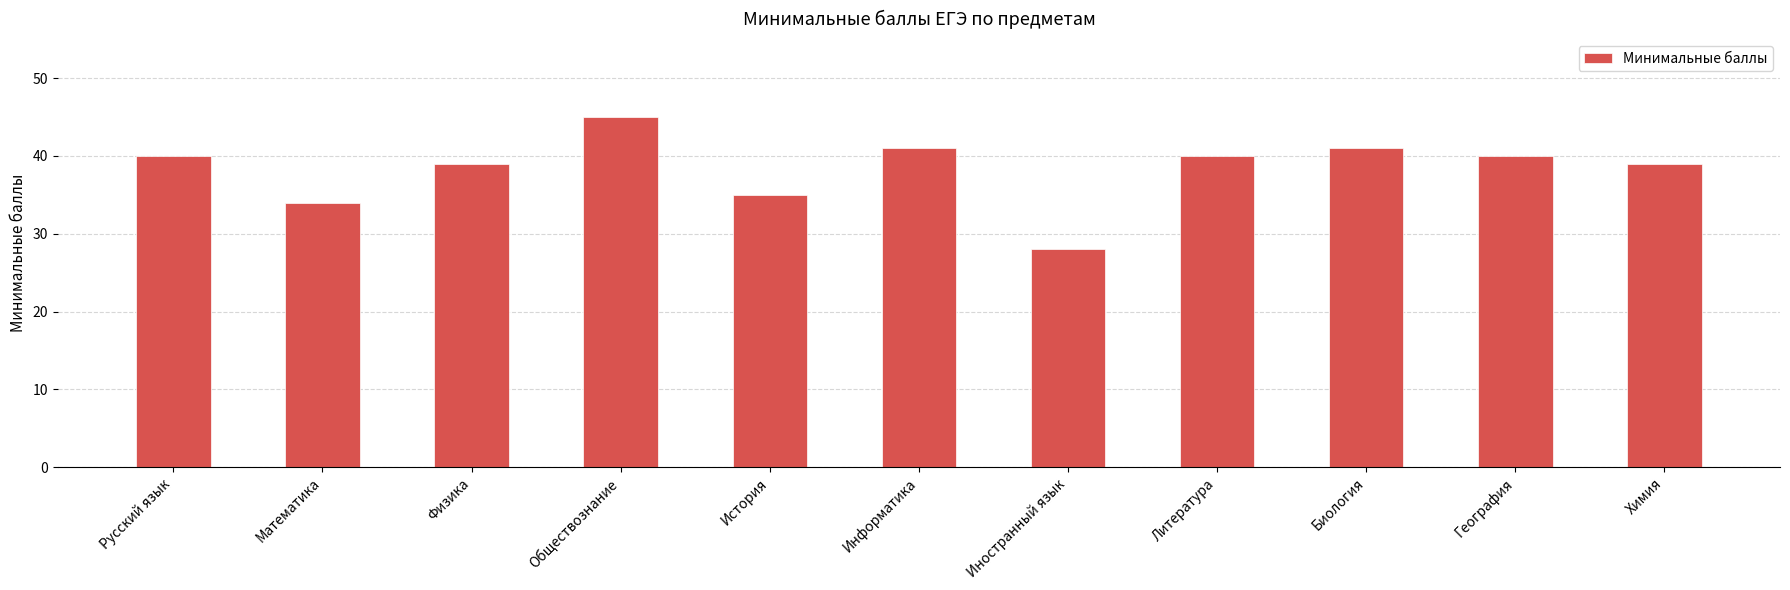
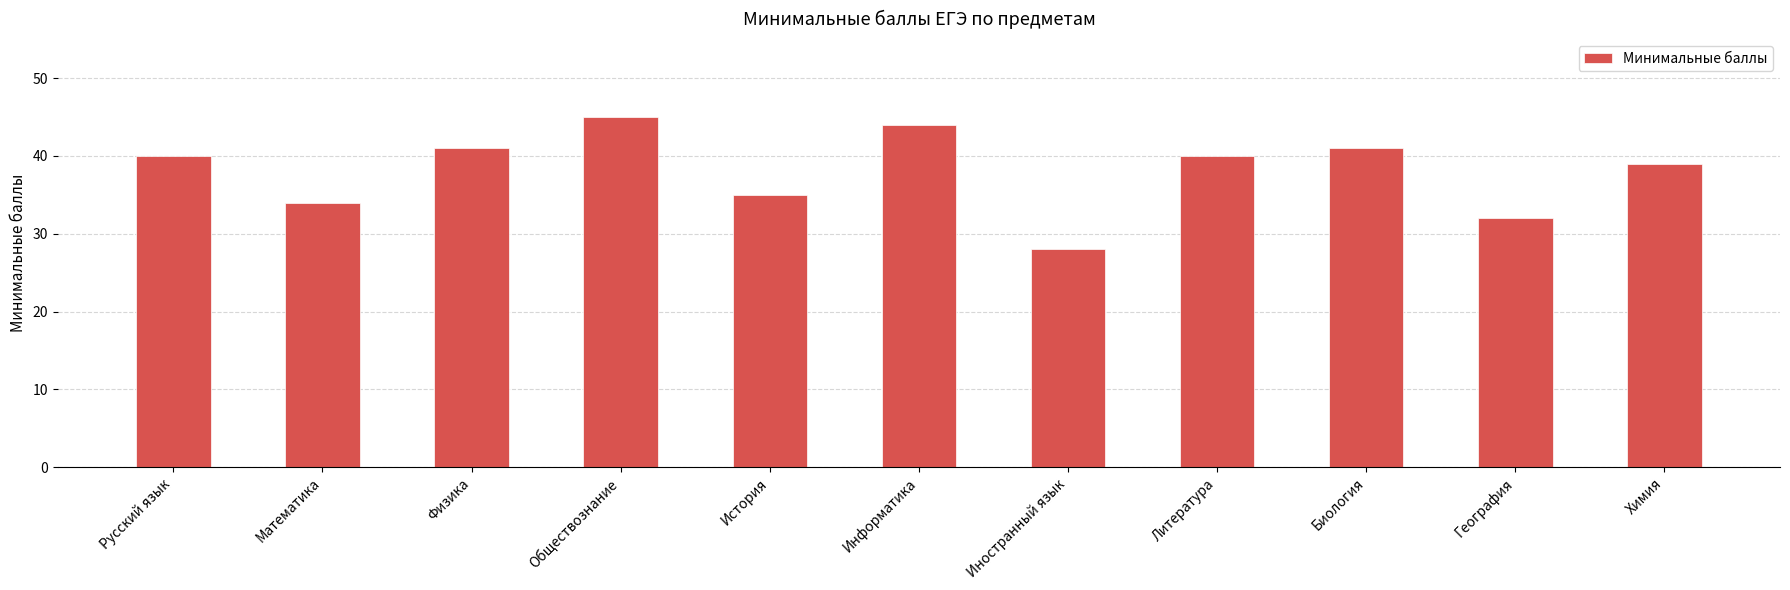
Физика: 39 -> 41
Информатика: 41 -> 44
География: 40 -> 32
